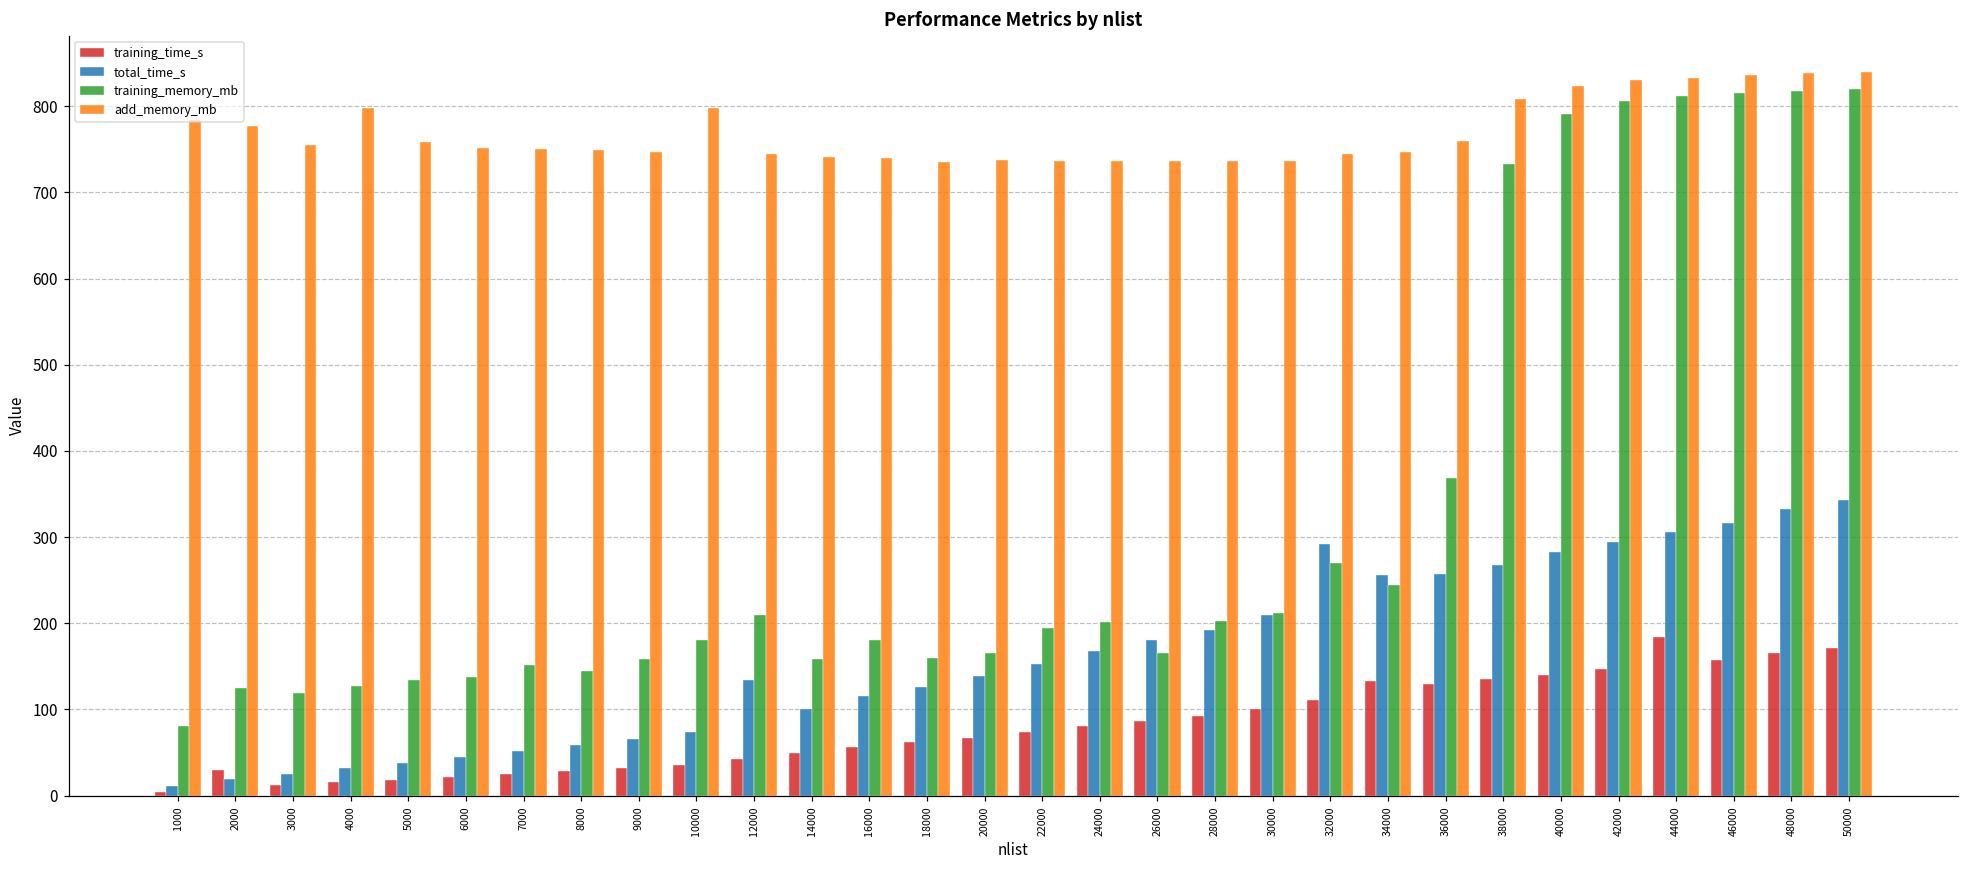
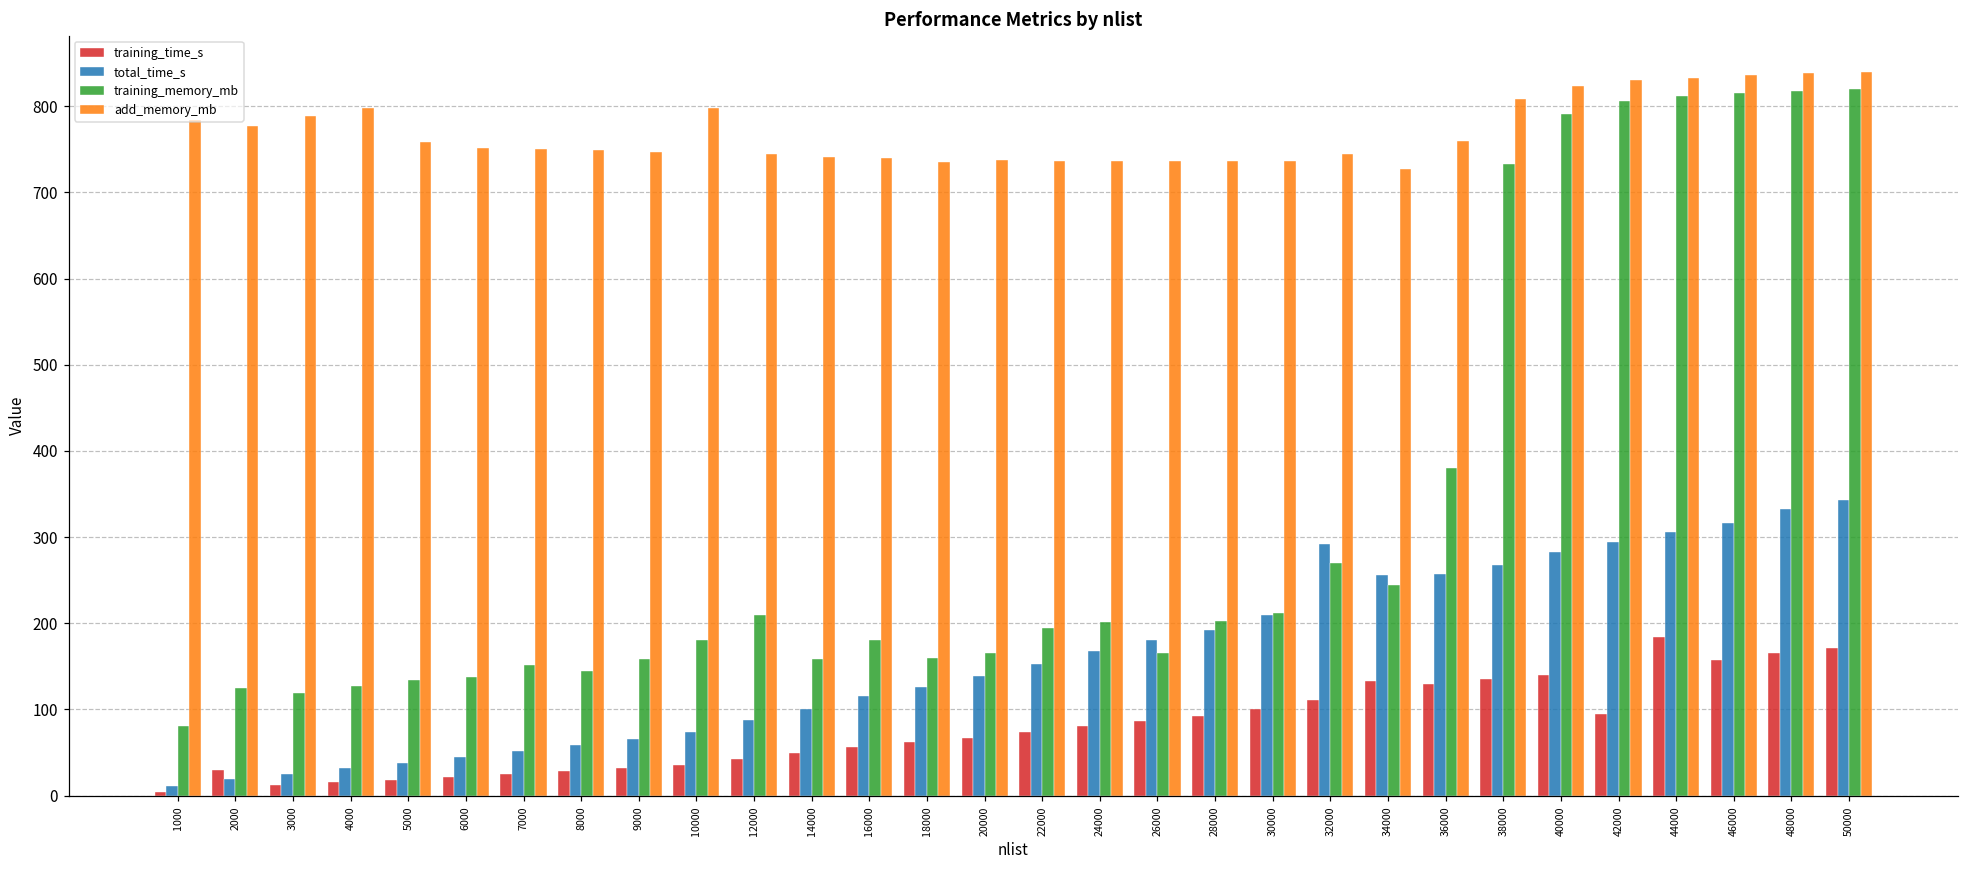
add_memory_mb, 3000: 760 -> 790
total_time_s, 12000: 130 -> 90
add_memory_mb, 34000: 750 -> 730
training_memory_mb, 36000: 370 -> 380
training_time_s, 42000: 150 -> 90
